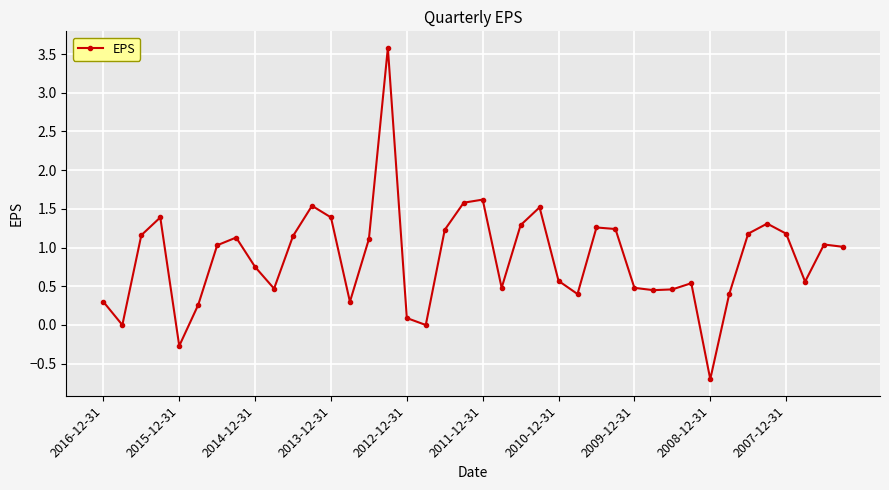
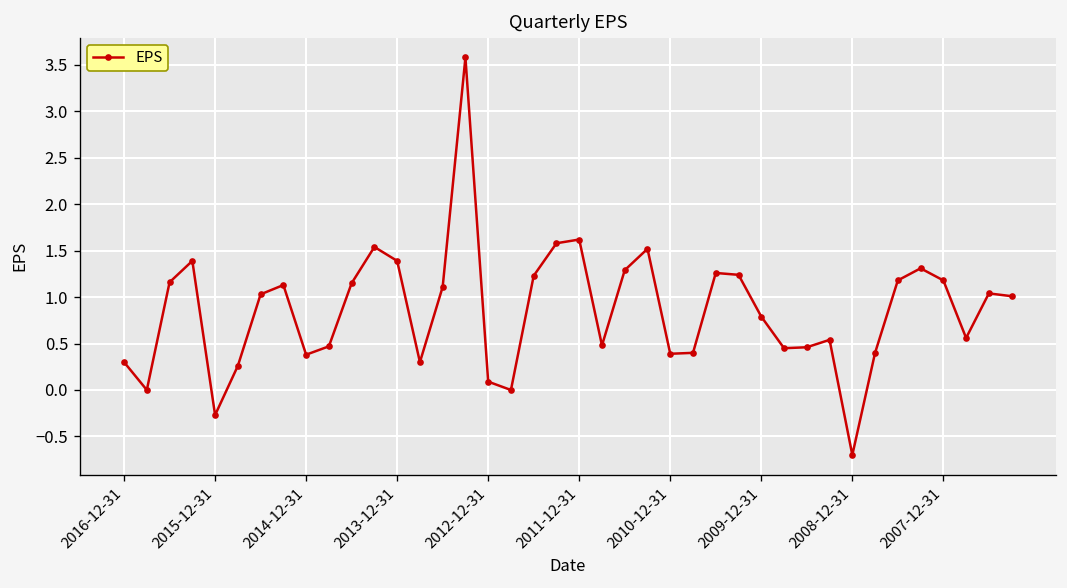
2014-12-31: 0.8 -> 0.4
2010-12-31: 0.6 -> 0.4
2009-12-31: 0.5 -> 0.8
